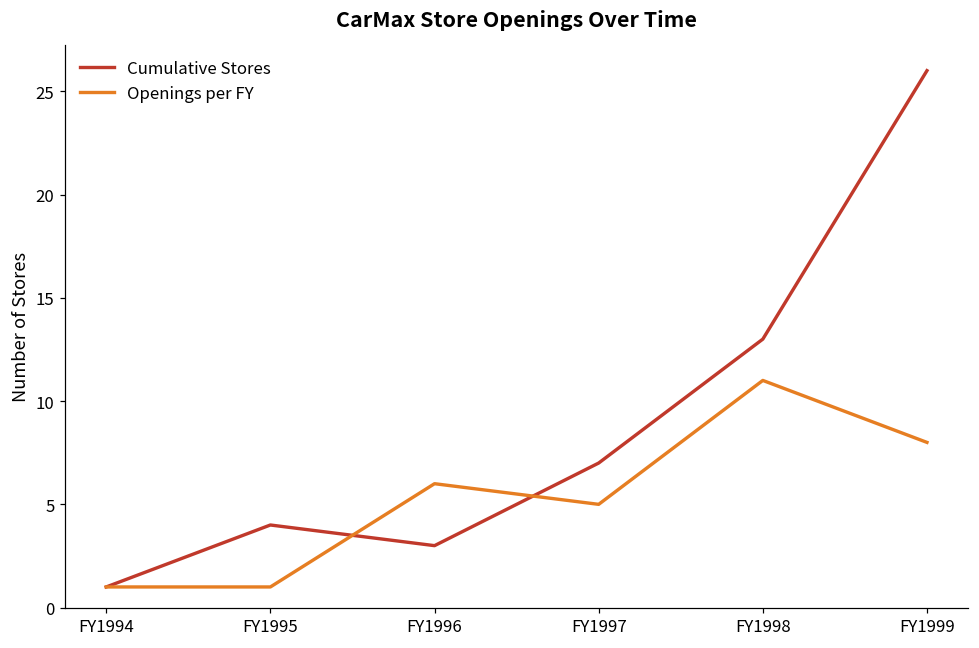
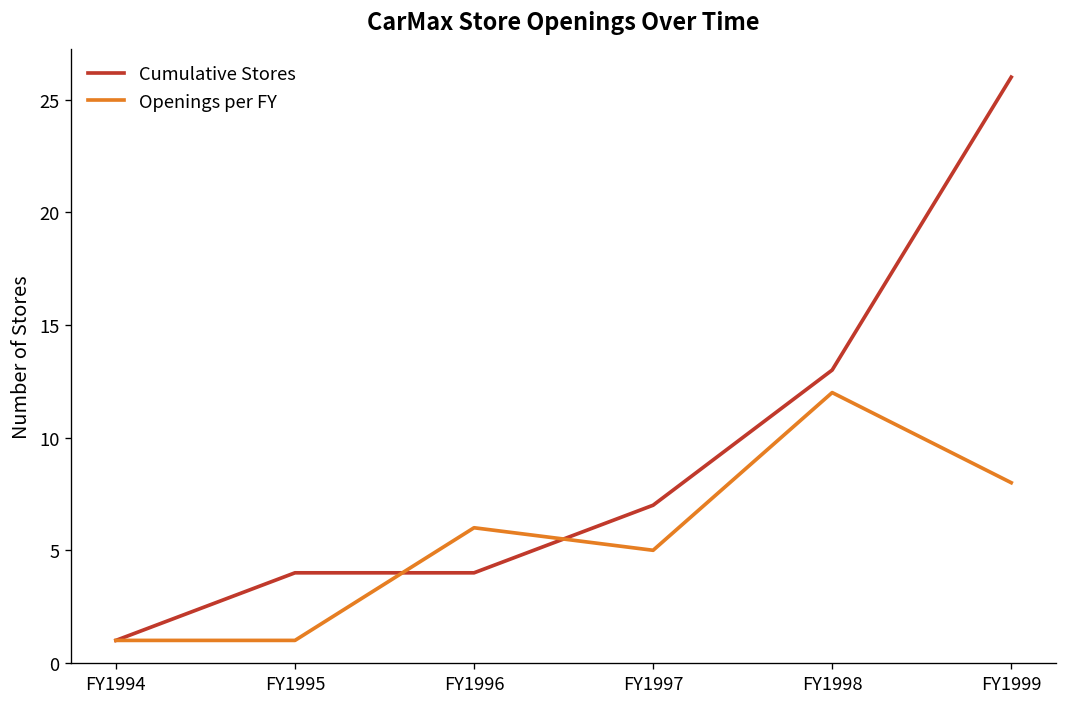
Cumulative Stores, FY1996: 3 -> 4
Openings per FY, FY1998: 11 -> 12
